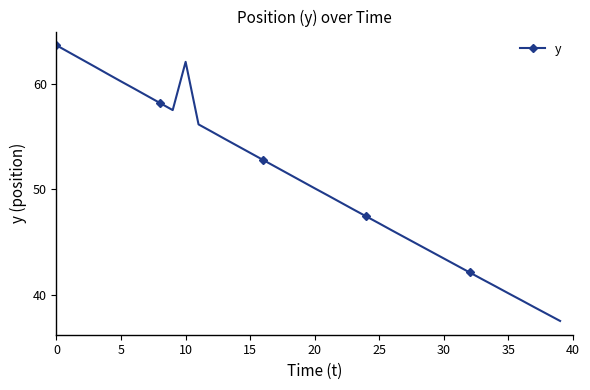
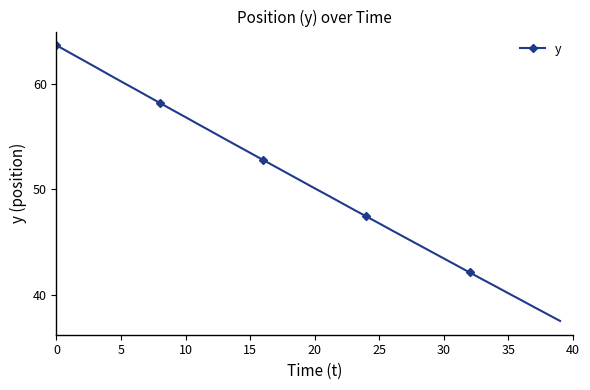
10: 62.1 -> 56.8
